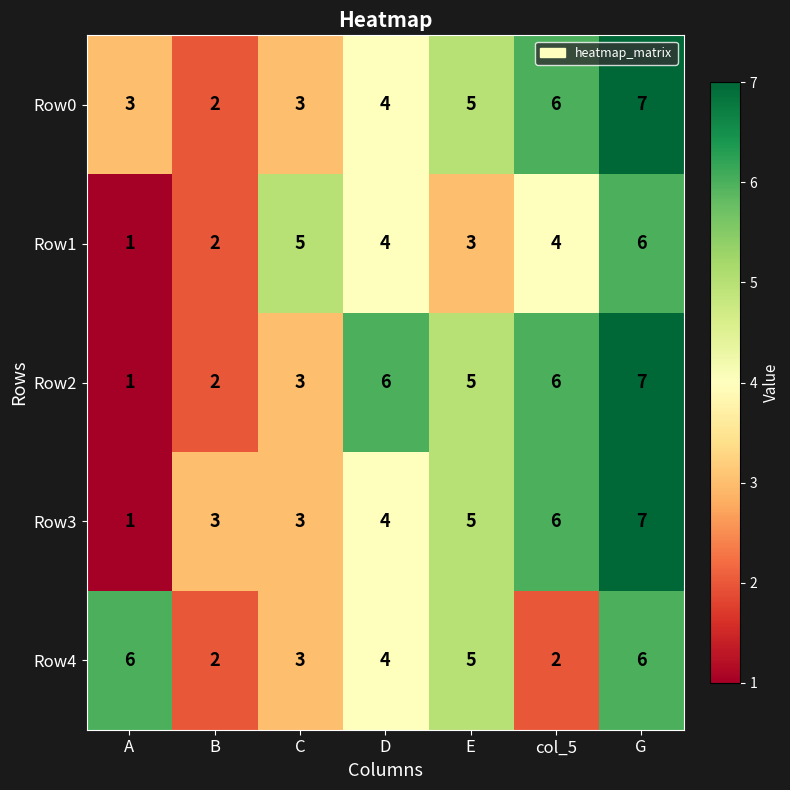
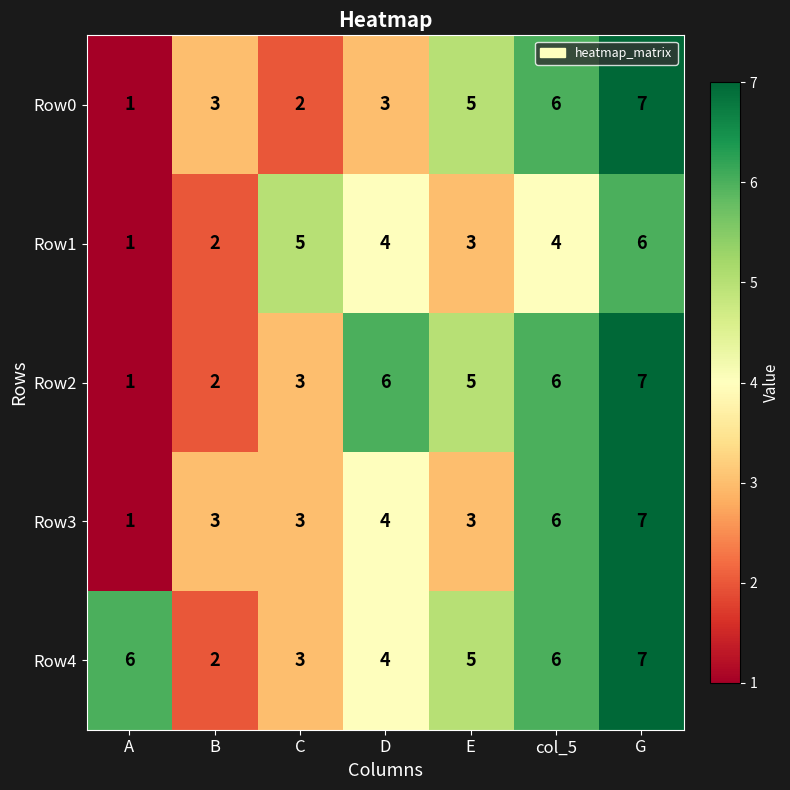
Row0, A: 3 -> 1
Row0, B: 2 -> 3
Row0, C: 3 -> 2
Row0, D: 4 -> 3
Row3, E: 5 -> 3
Row4, col_5: 2 -> 6
Row4, G: 6 -> 7
